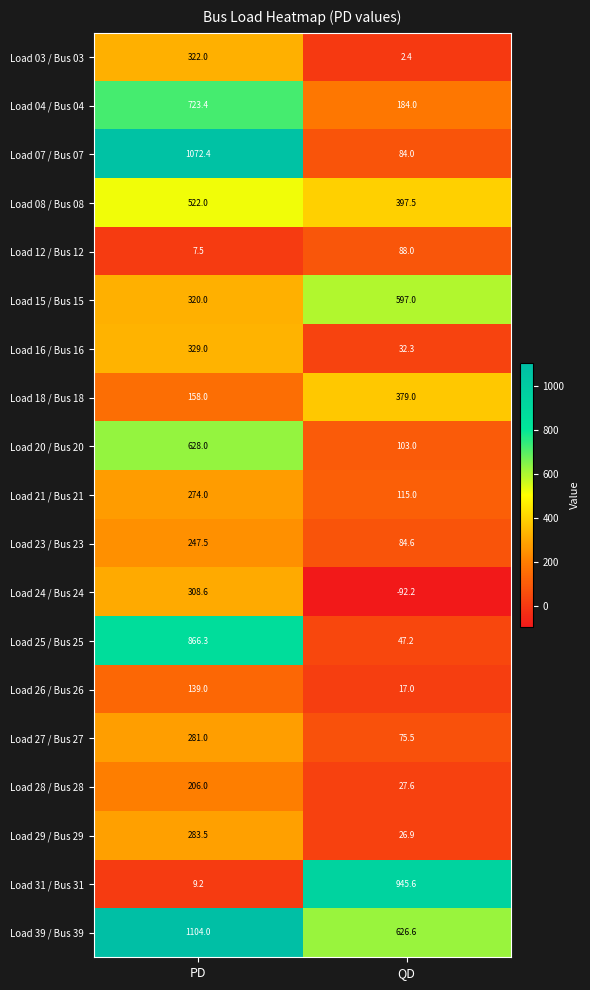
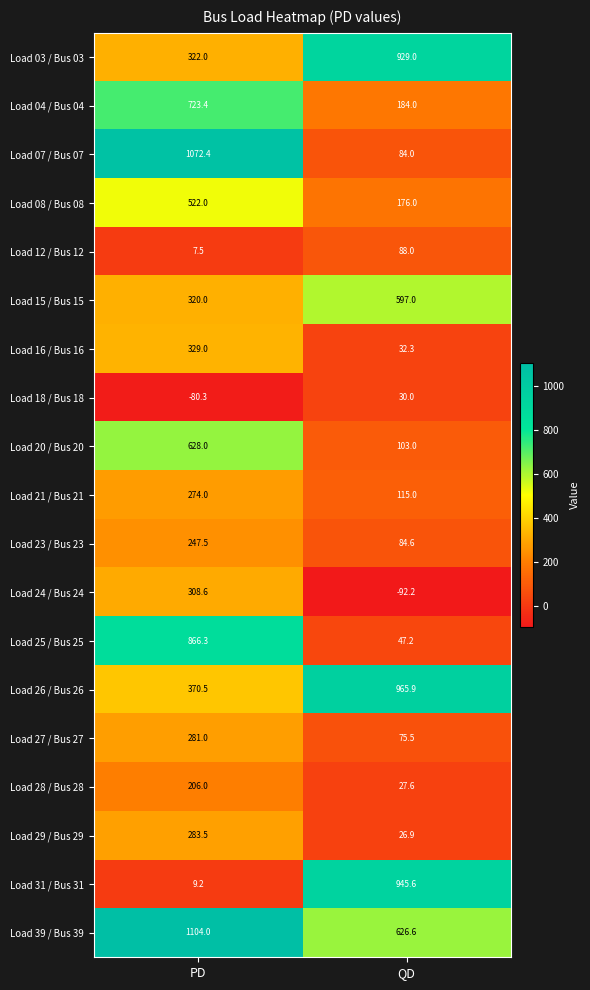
Load 03 / Bus 03, QD: 2.4 -> 929.0
Load 08 / Bus 08, QD: 397.5 -> 176.0
Load 18 / Bus 18, PD: 158.0 -> -80.3
Load 18 / Bus 18, QD: 379.0 -> 30.0
Load 26 / Bus 26, PD: 139.0 -> 370.5
Load 26 / Bus 26, QD: 17.0 -> 965.9
